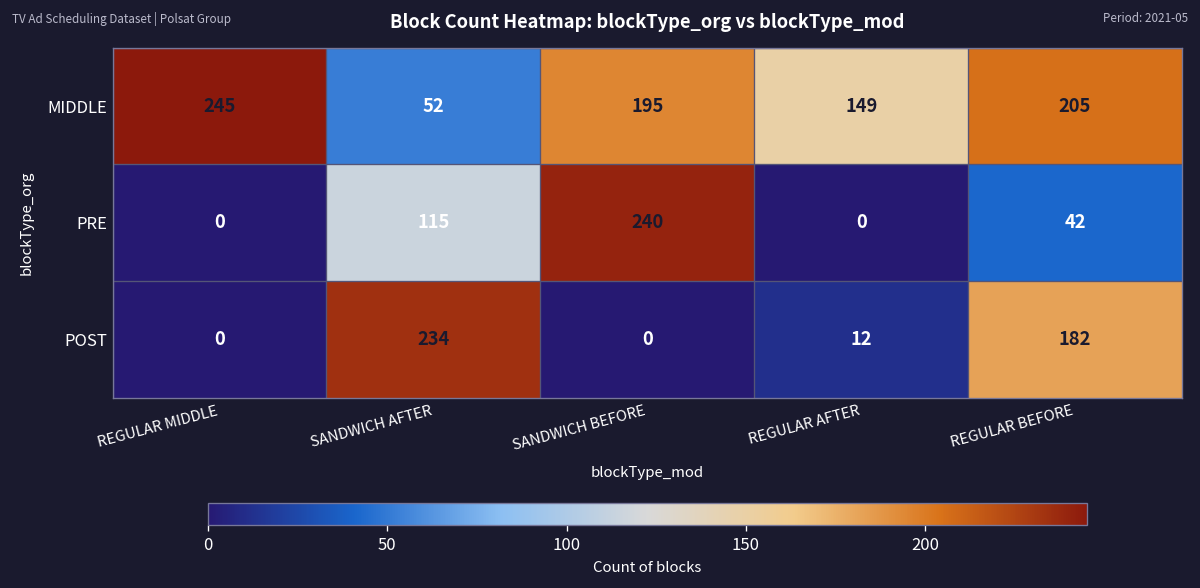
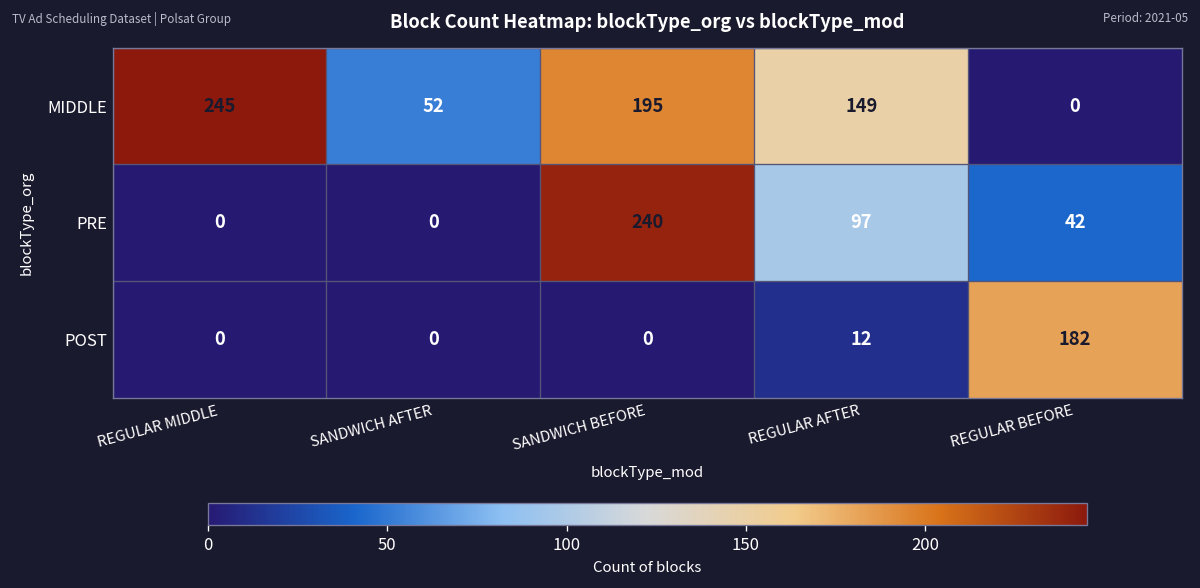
MIDDLE, REGULAR BEFORE: 205 -> 0
PRE, SANDWICH AFTER: 115 -> 0
PRE, REGULAR AFTER: 0 -> 97
POST, SANDWICH AFTER: 234 -> 0
